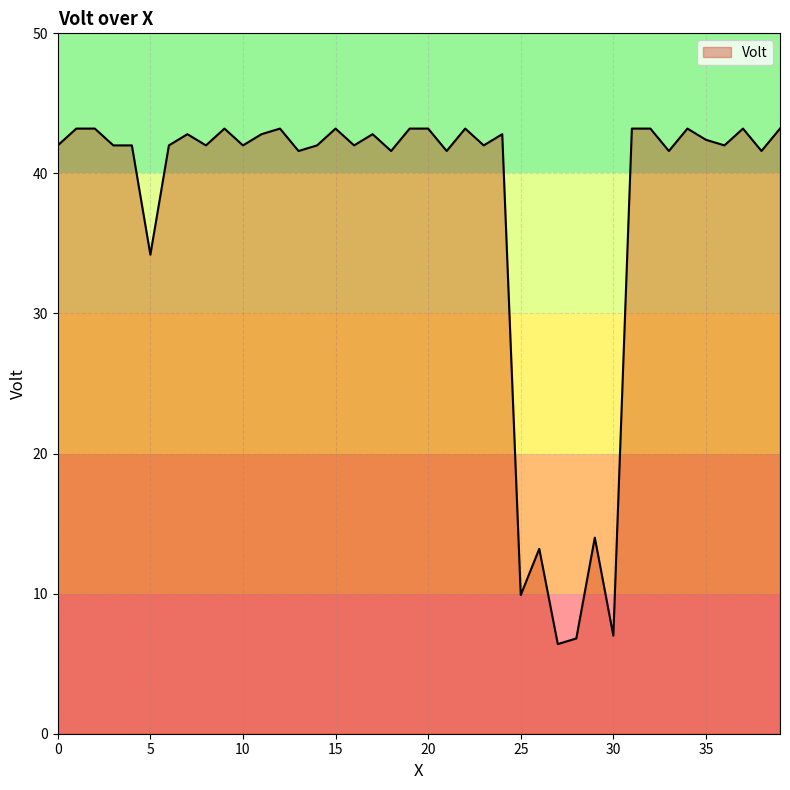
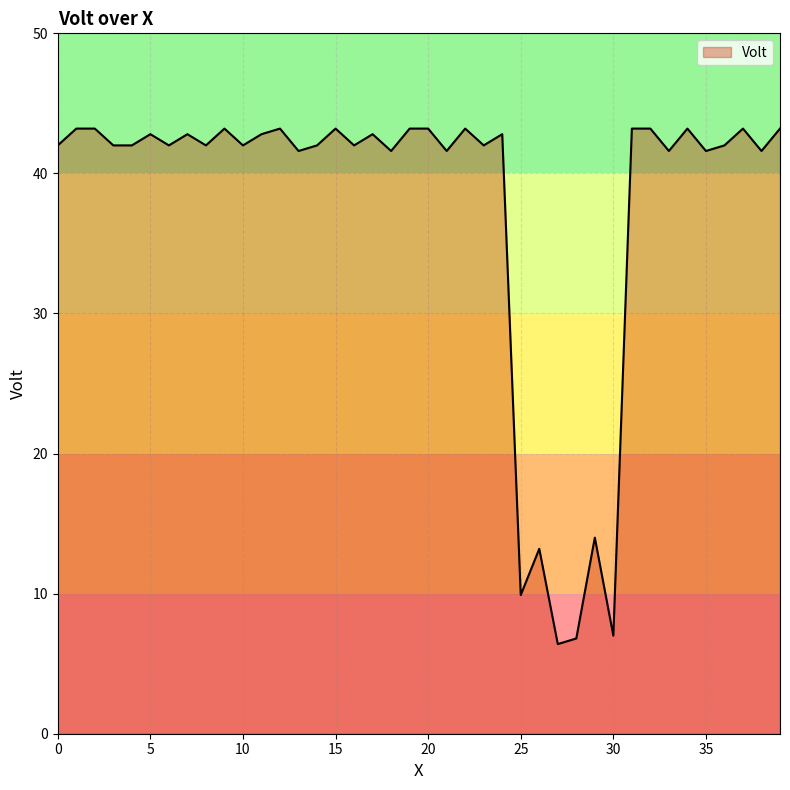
5: 34.2 -> 42.8
35: 42.4 -> 41.6
